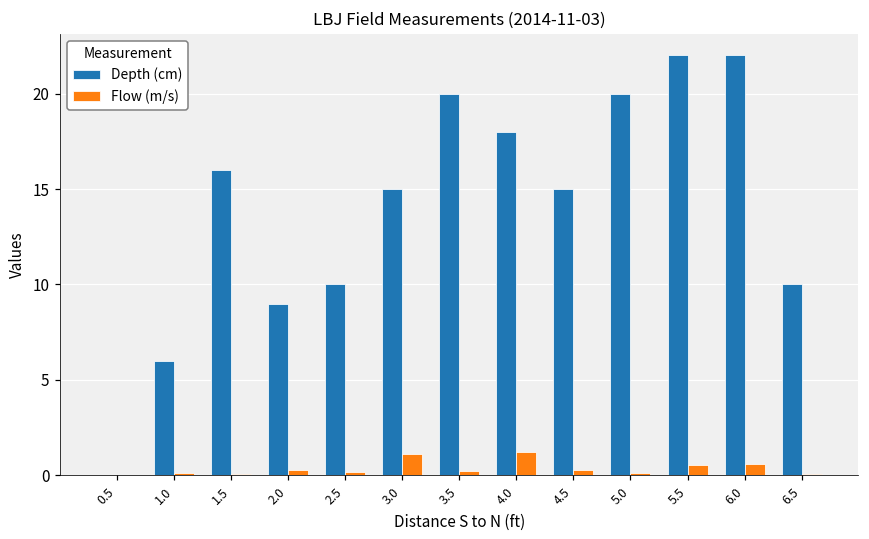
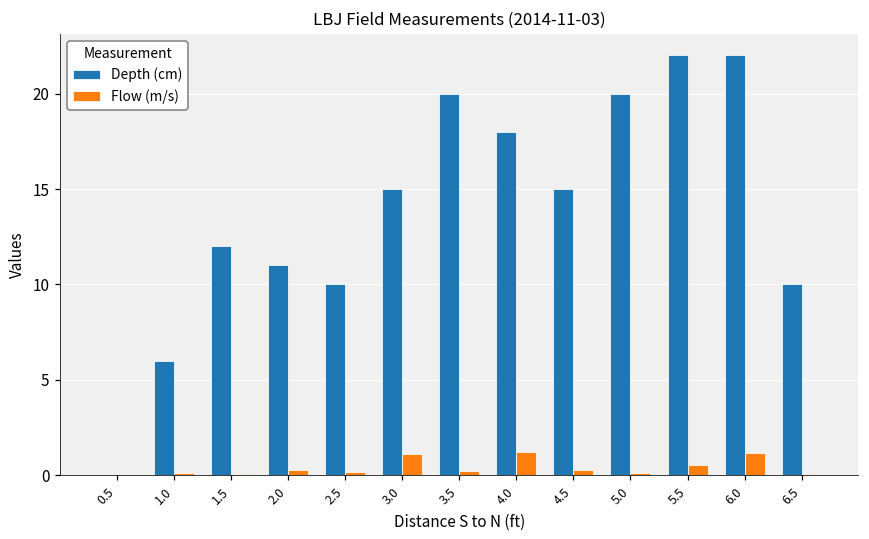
Depth (cm), 1.5: 16 -> 12
Depth (cm), 2.0: 9 -> 11
Flow (m/s), 6.0: 0.6 -> 1.2
